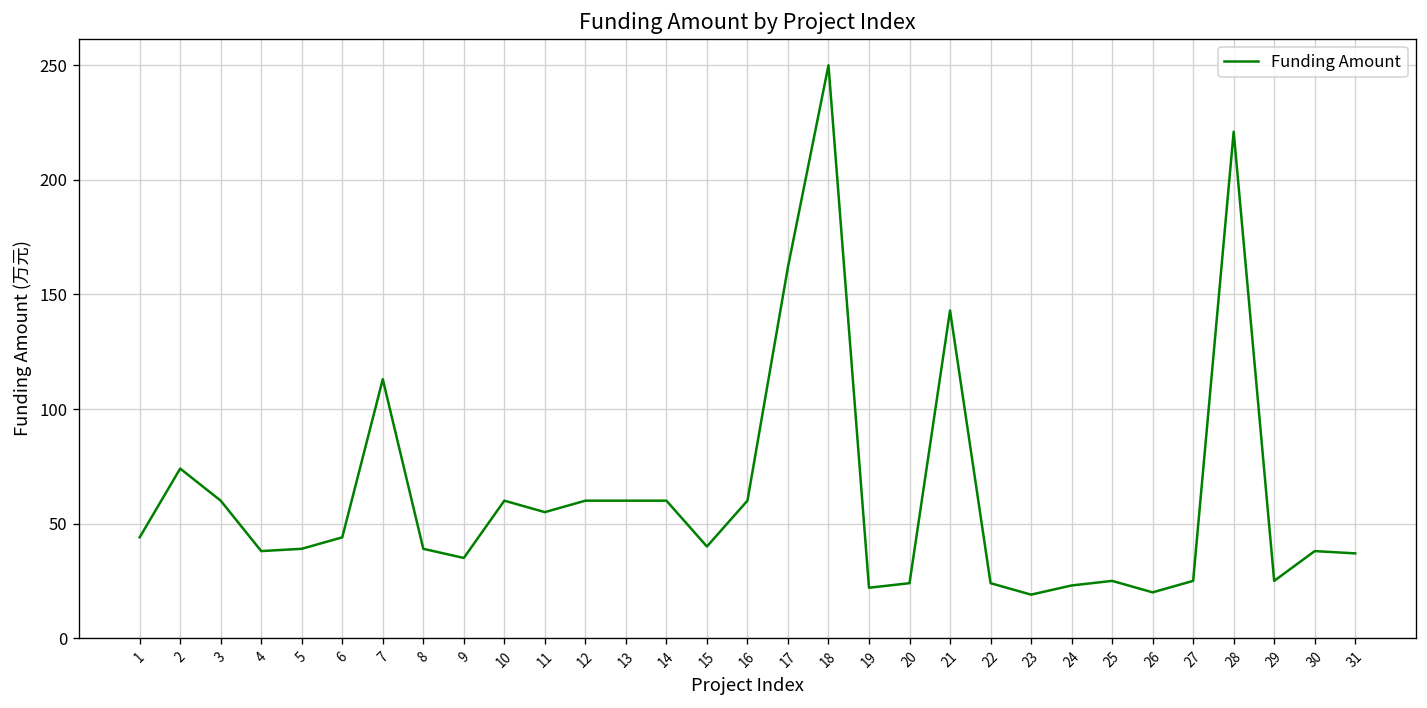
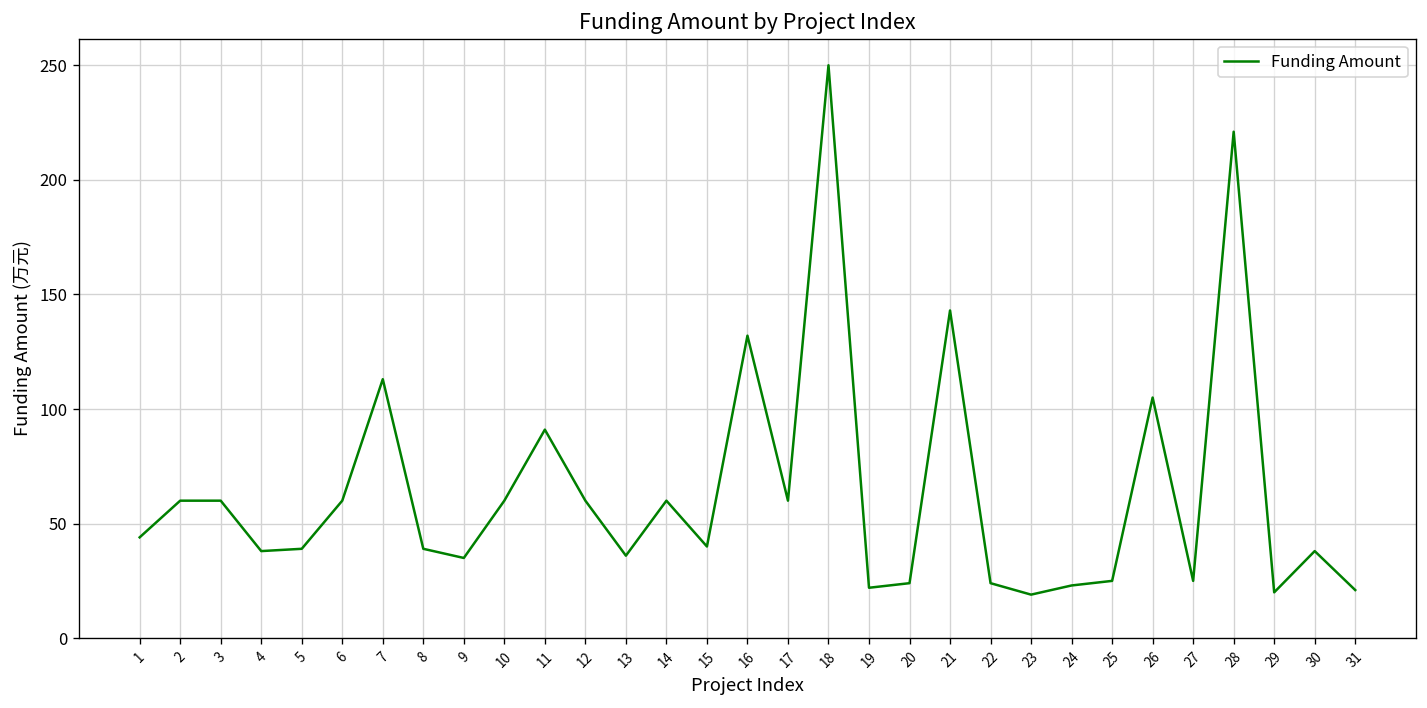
2: 74 -> 60
6: 44 -> 60
11: 55 -> 91
13: 60 -> 36
16: 60 -> 132
17: 162 -> 60
26: 20 -> 105
29: 25 -> 20
31: 37 -> 21
